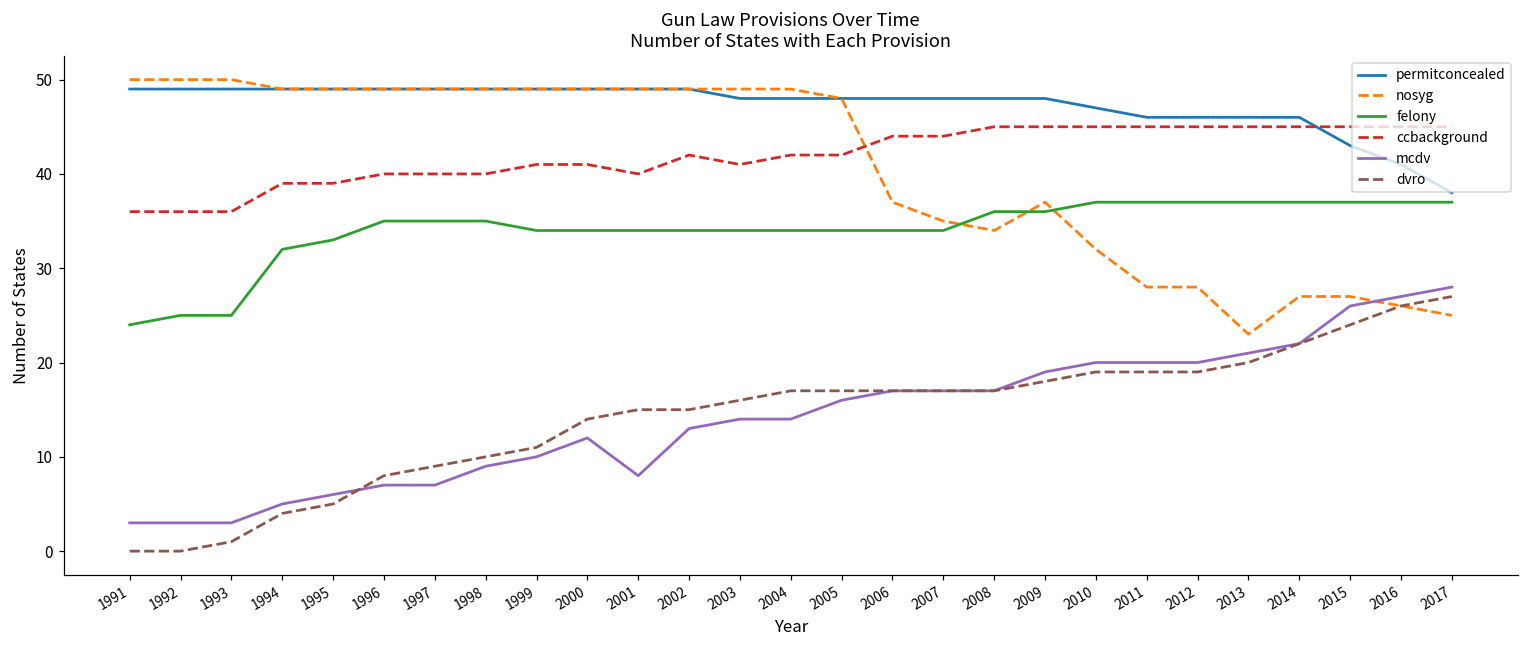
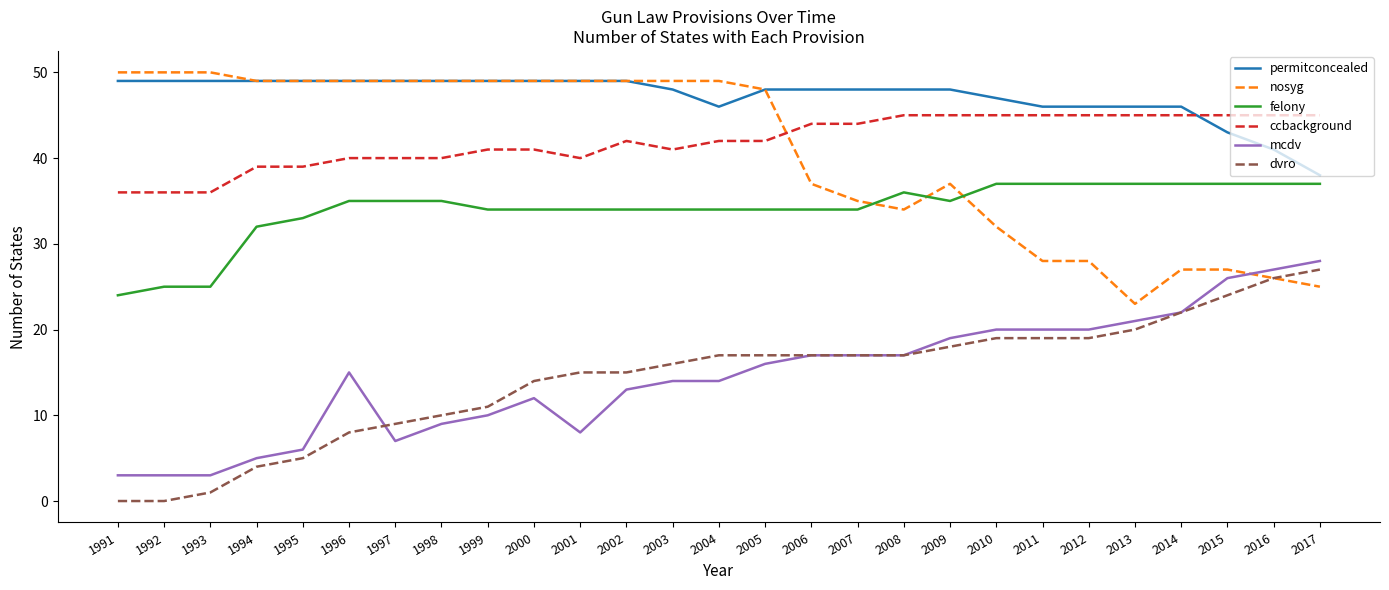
mcdv, 1996: 7 -> 15
permitconcealed, 2004: 48 -> 46
felony, 2009: 36 -> 35
